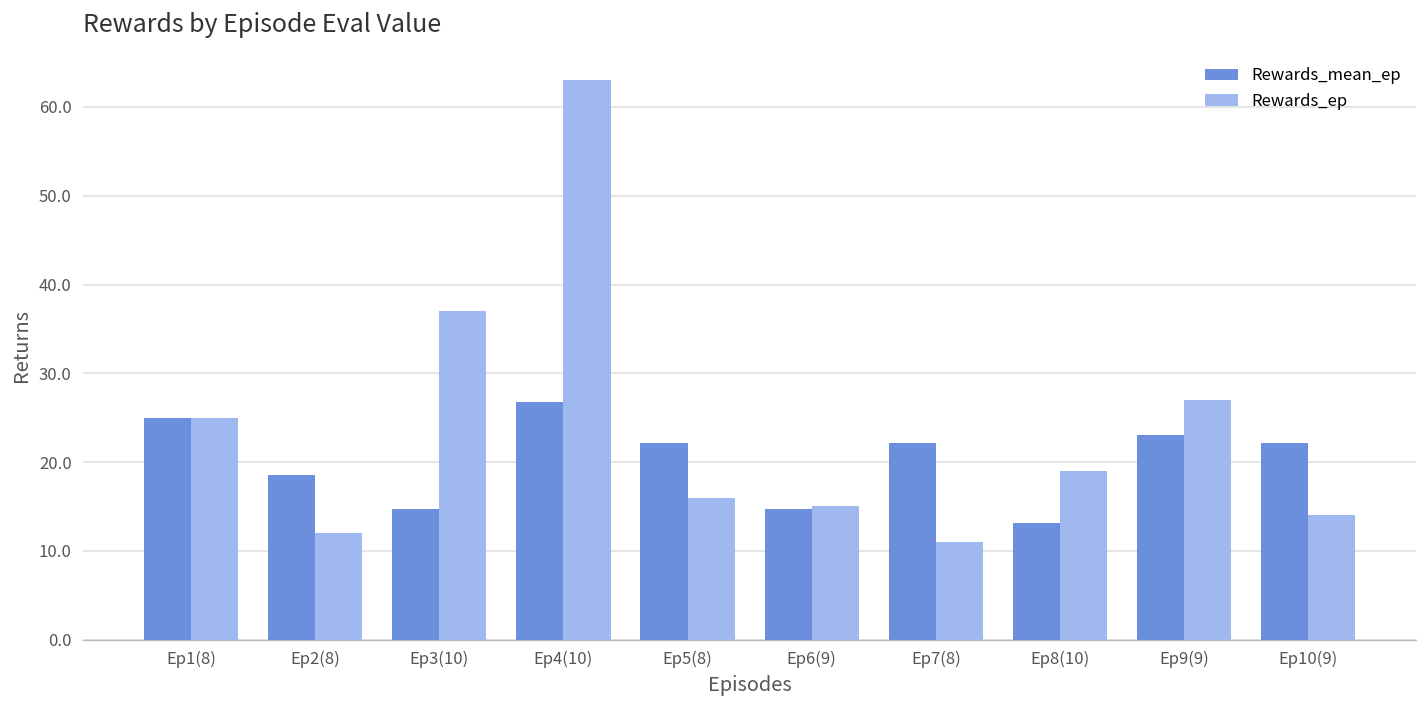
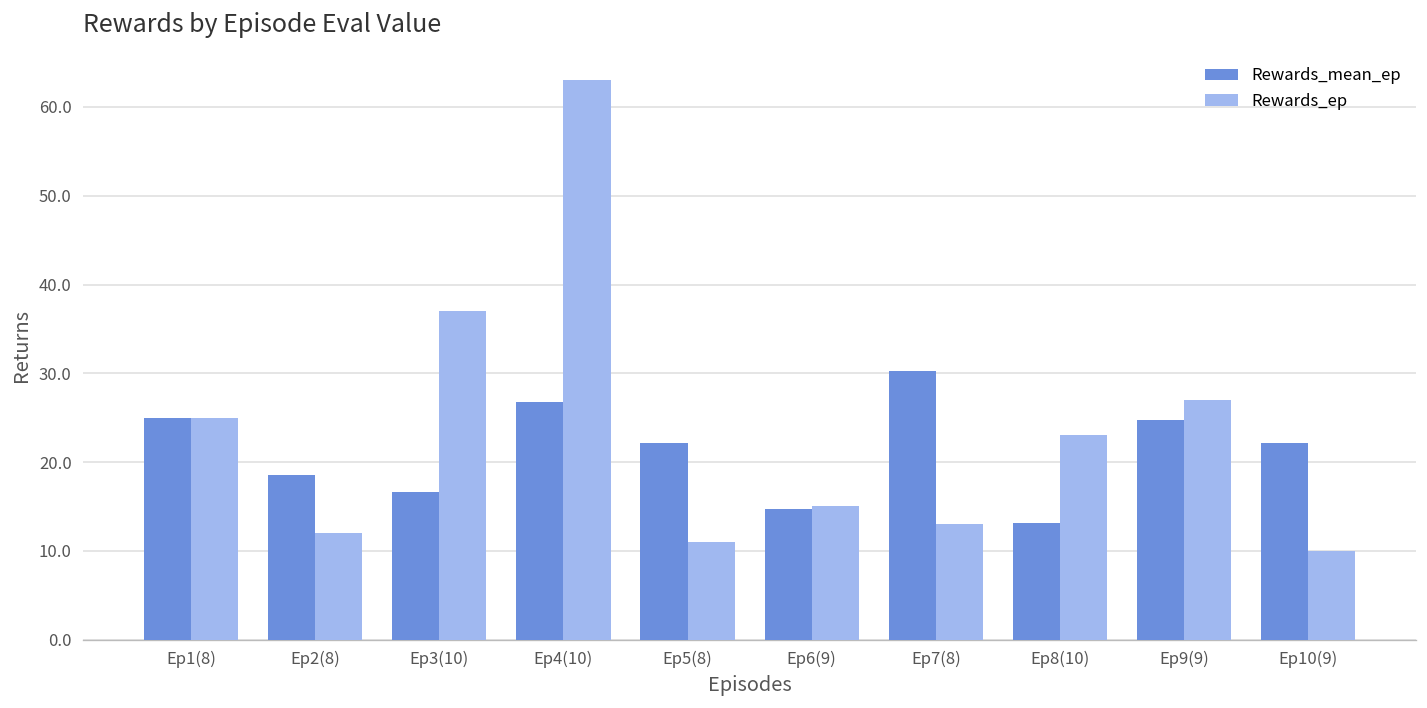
Rewards_mean_ep, Ep3(10): 15 -> 17
Rewards_ep, Ep5(8): 16 -> 11
Rewards_mean_ep, Ep7(8): 22 -> 30
Rewards_ep, Ep7(8): 11 -> 13
Rewards_ep, Ep8(10): 19 -> 23
Rewards_mean_ep, Ep9(9): 23 -> 25
Rewards_ep, Ep10(9): 14 -> 10
